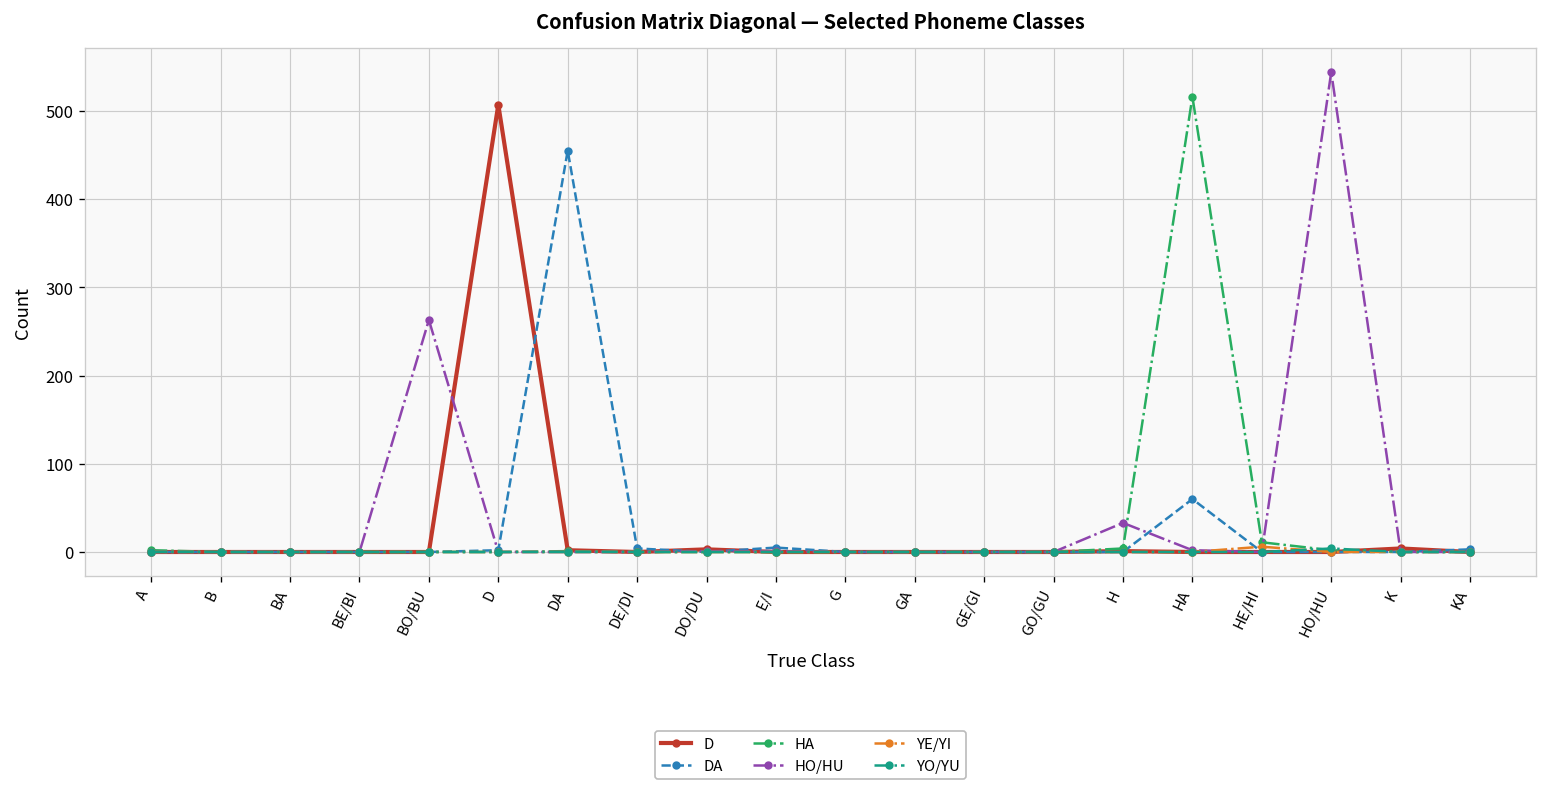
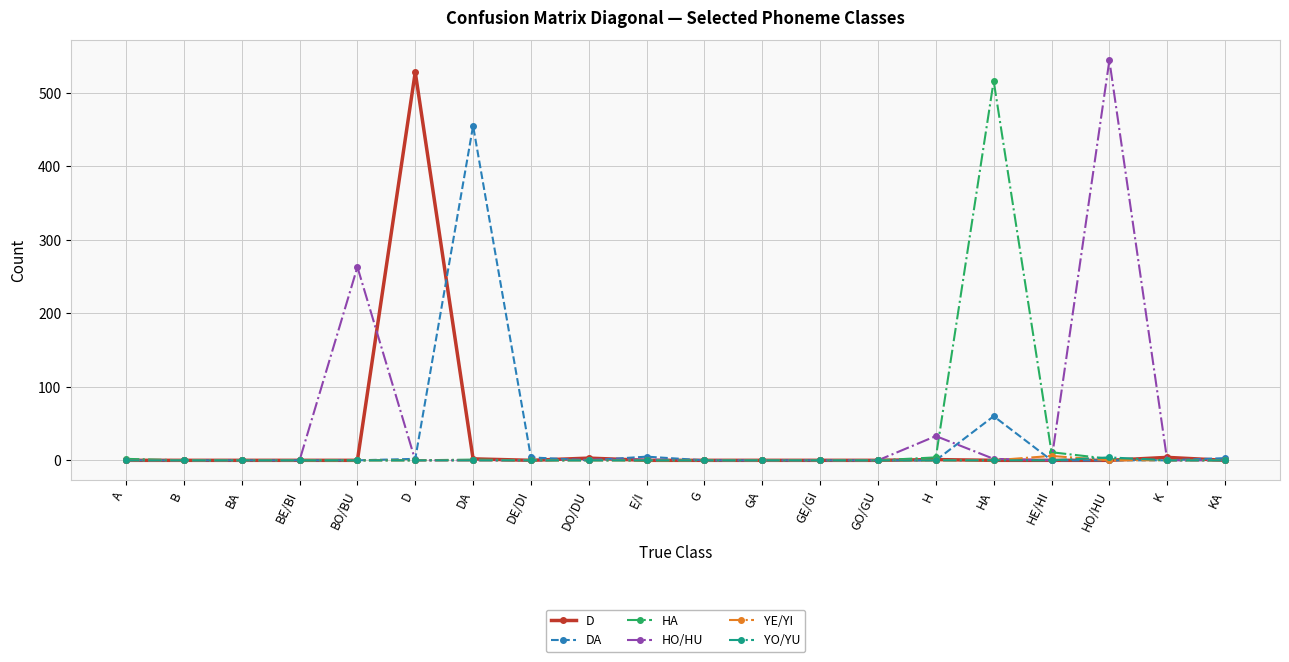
D, D: 510 -> 530
